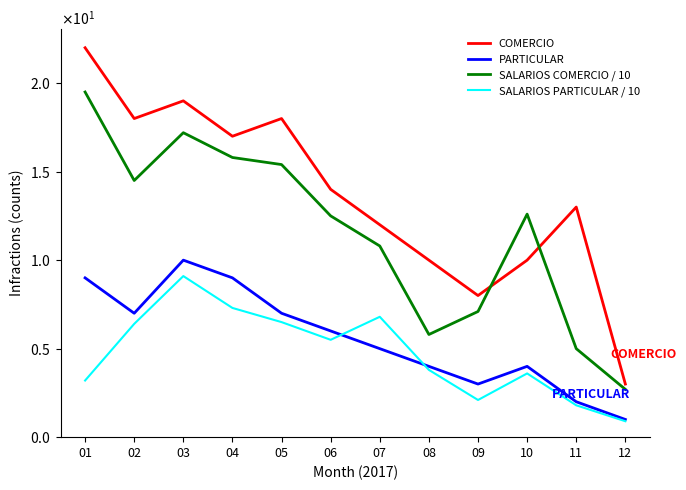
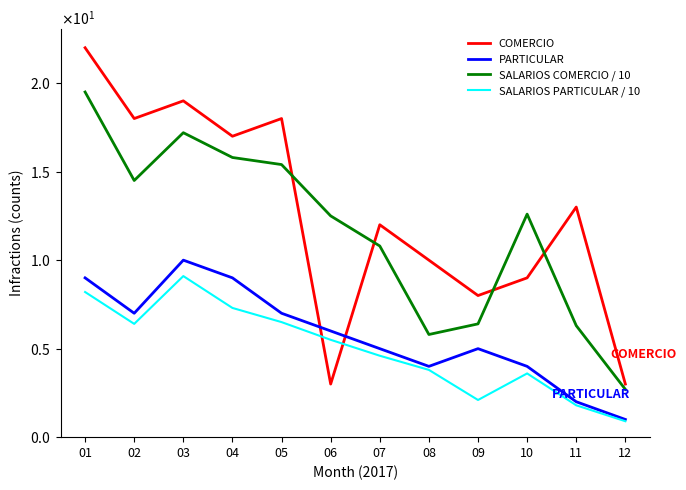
SALARIOS PARTICULAR / 10, 01: 3.2 -> 8.2
COMERCIO, 06: 14 -> 3
SALARIOS PARTICULAR / 10, 07: 6.8 -> 4.6
PARTICULAR, 09: 3 -> 5
SALARIOS COMERCIO / 10, 09: 7.1 -> 6.4
COMERCIO, 10: 10 -> 9
SALARIOS COMERCIO / 10, 11: 5.0 -> 6.3
